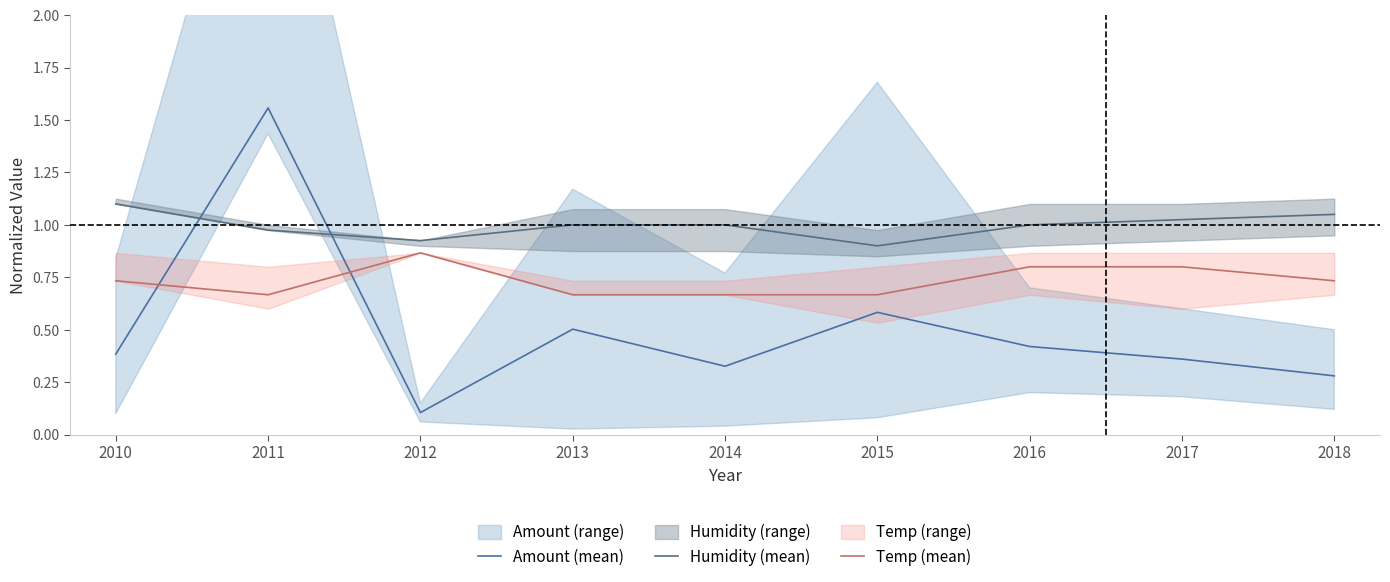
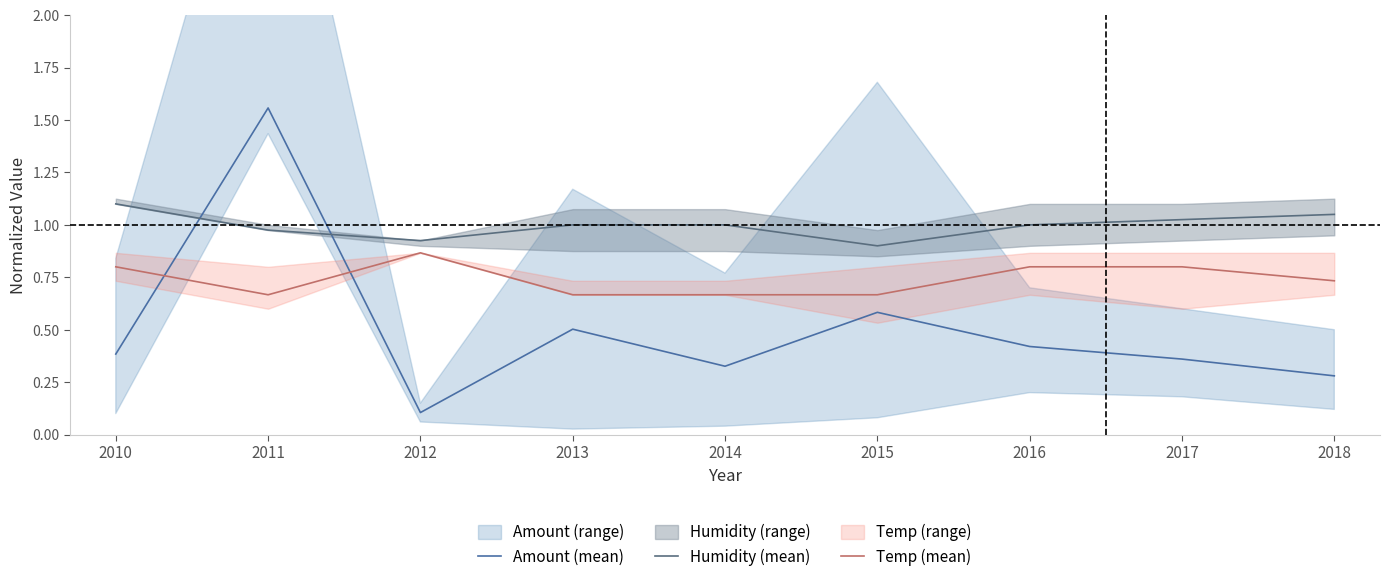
Temp (mean), 2010: 0.73 -> 0.80
